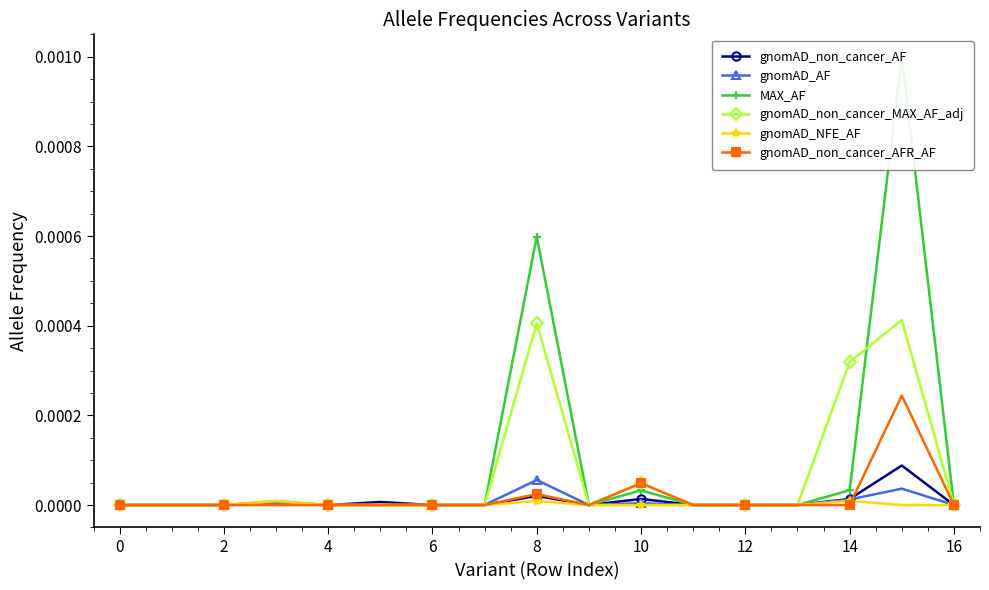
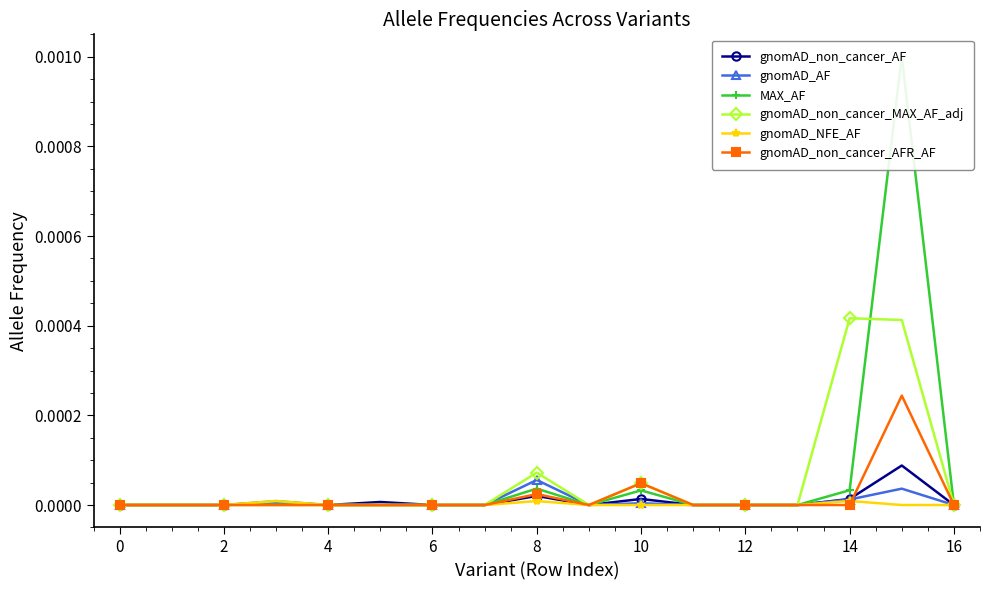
MAX_AF, 8: 0.00060 -> 0.00004
gnomAD_non_cancer_MAX_AF_adj, 8: 0.00041 -> 0.00007
gnomAD_non_cancer_MAX_AF_adj, 14: 0.00032 -> 0.00042
